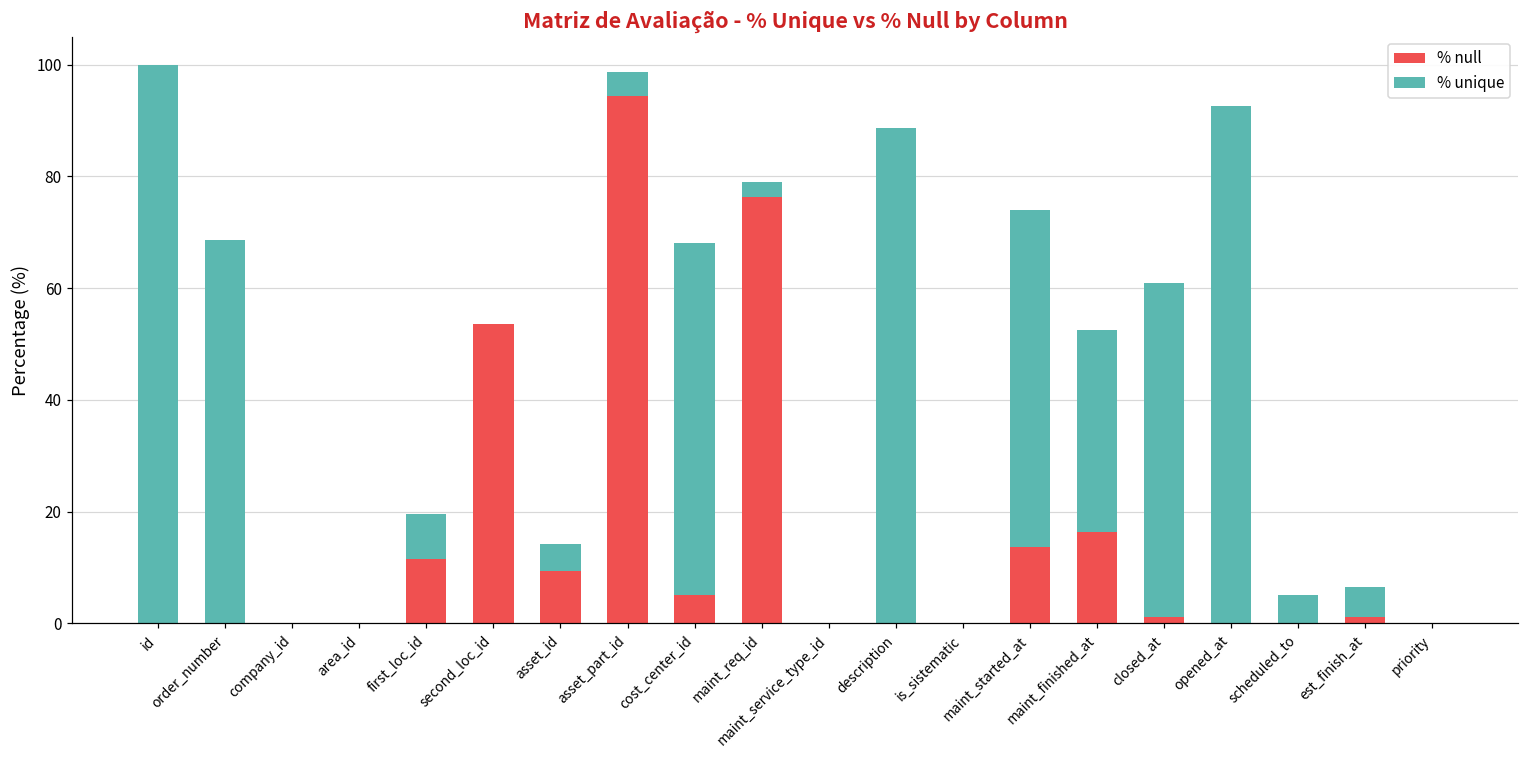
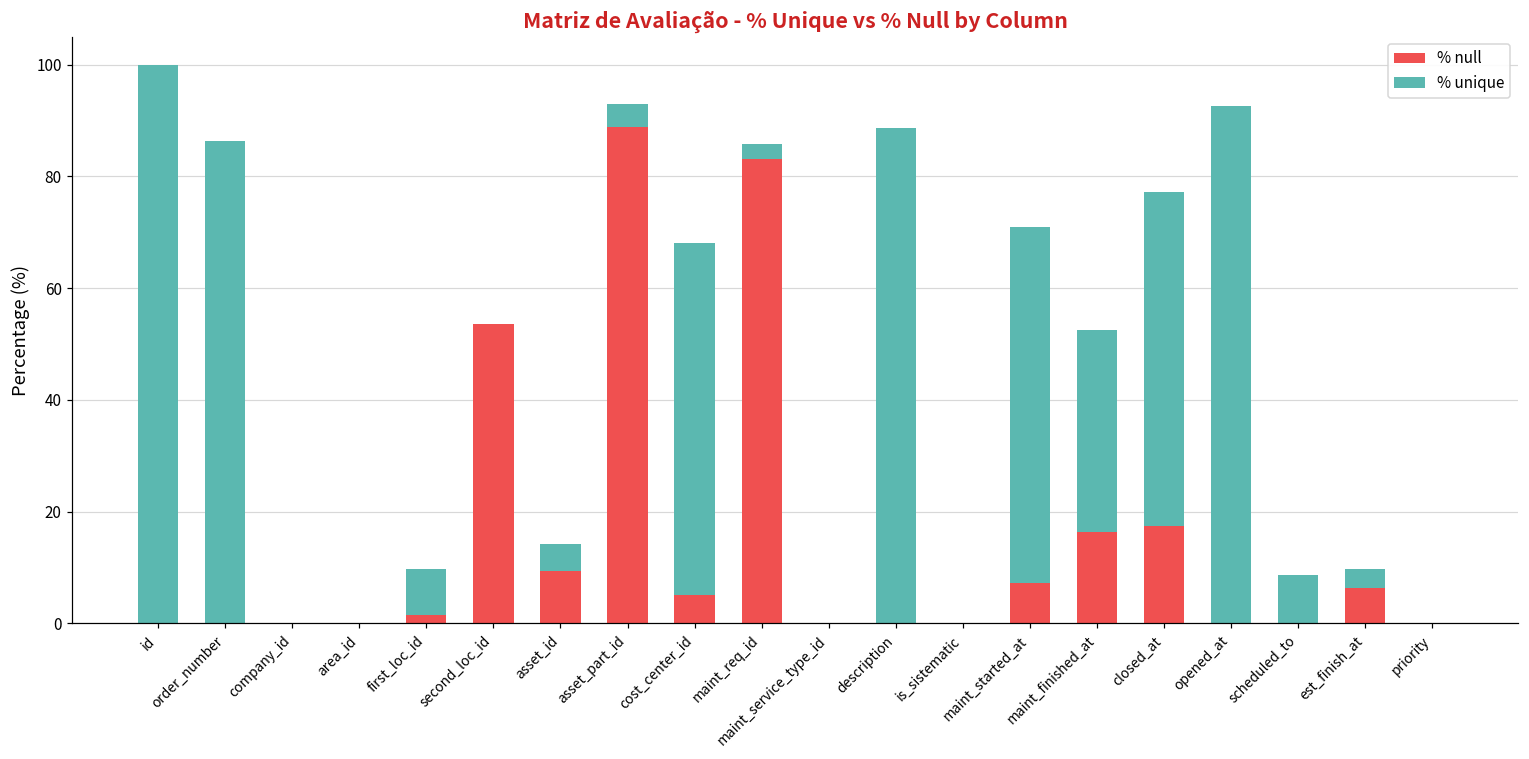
% unique, order_number: 69 -> 86
% null, first_loc_id: 12 -> 2
% null, asset_part_id: 94 -> 89
% null, maint_req_id: 76 -> 83
% null, maint_started_at: 14 -> 7
% unique, maint_started_at: 60 -> 64
% null, closed_at: 1 -> 17
% unique, scheduled_to: 5 -> 9
% null, est_finish_at: 1 -> 6
% unique, est_finish_at: 5 -> 3
